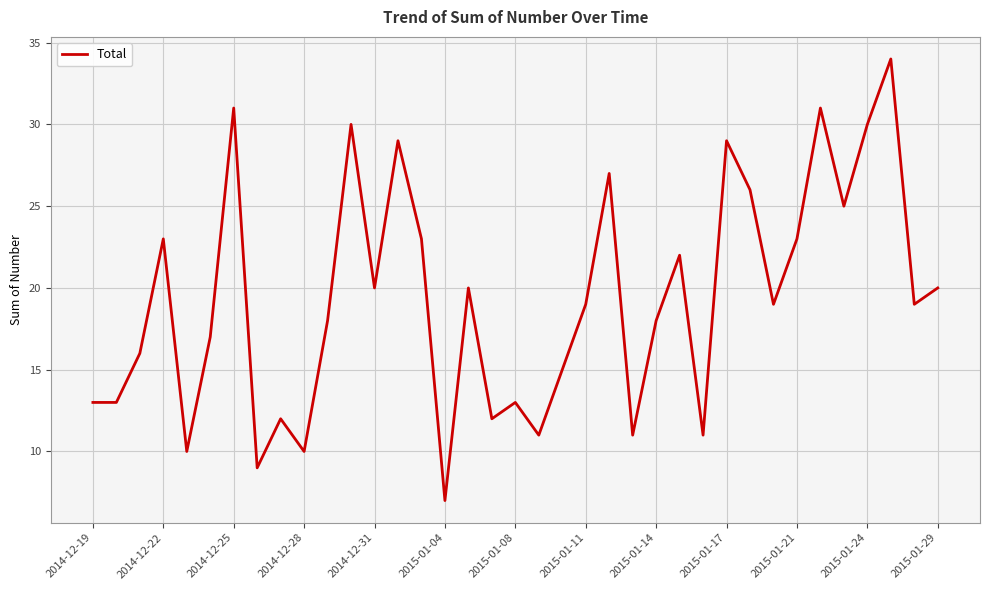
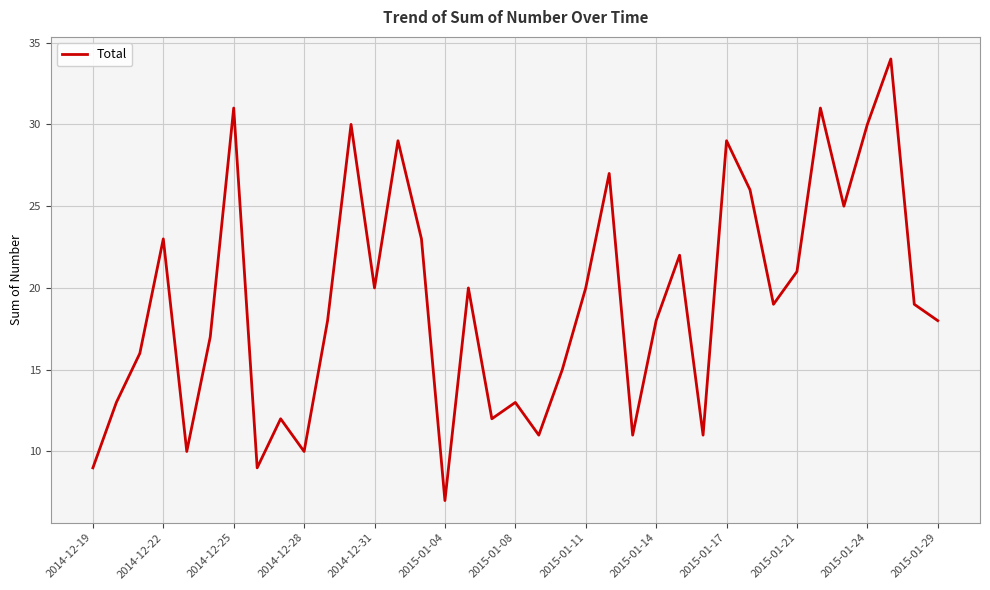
2014-12-19: 13 -> 9
2015-01-11: 19 -> 20
2015-01-21: 23 -> 21
2015-01-29: 20 -> 18
